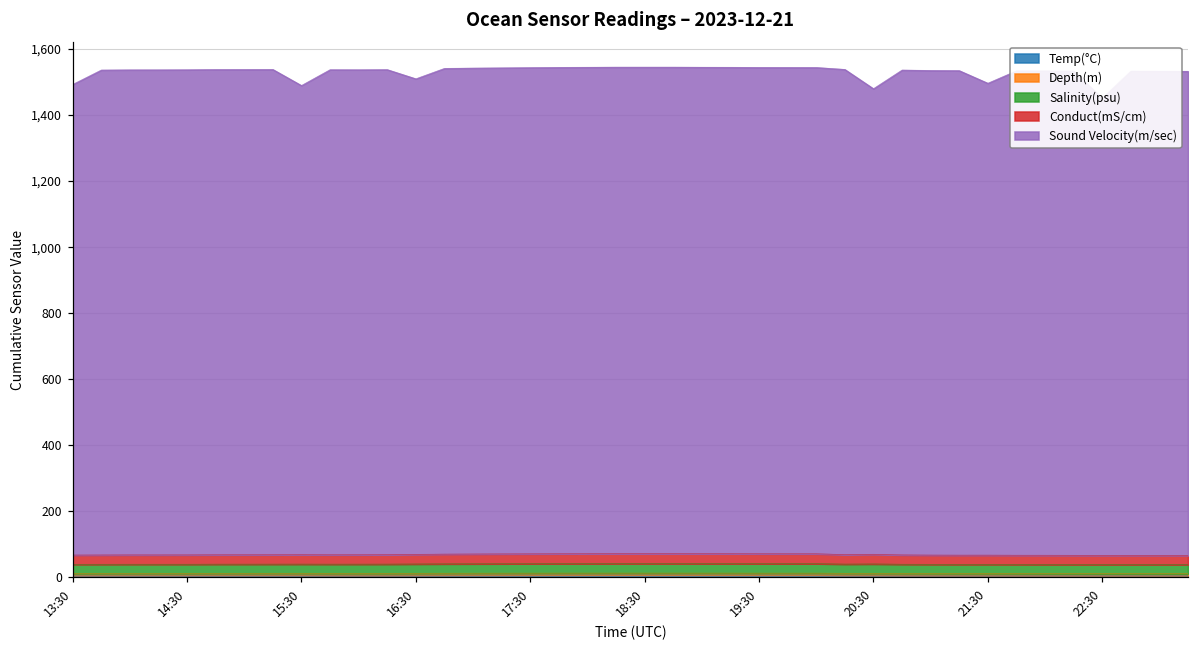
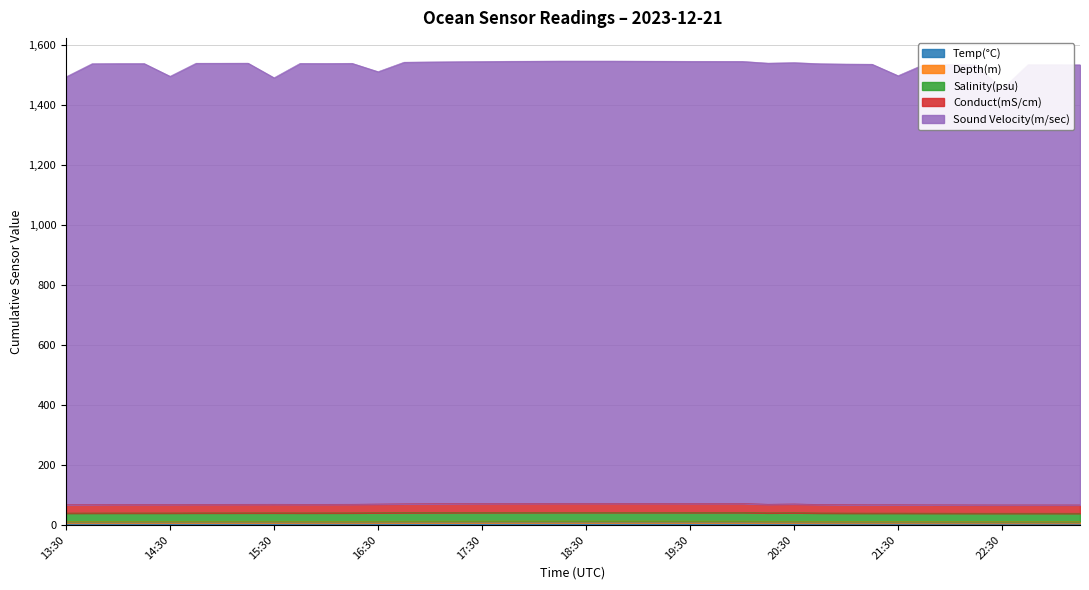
Sound Velocity(m/sec), 14:30: 1,470 -> 1,430
Sound Velocity(m/sec), 20:30: 1,410 -> 1,470
